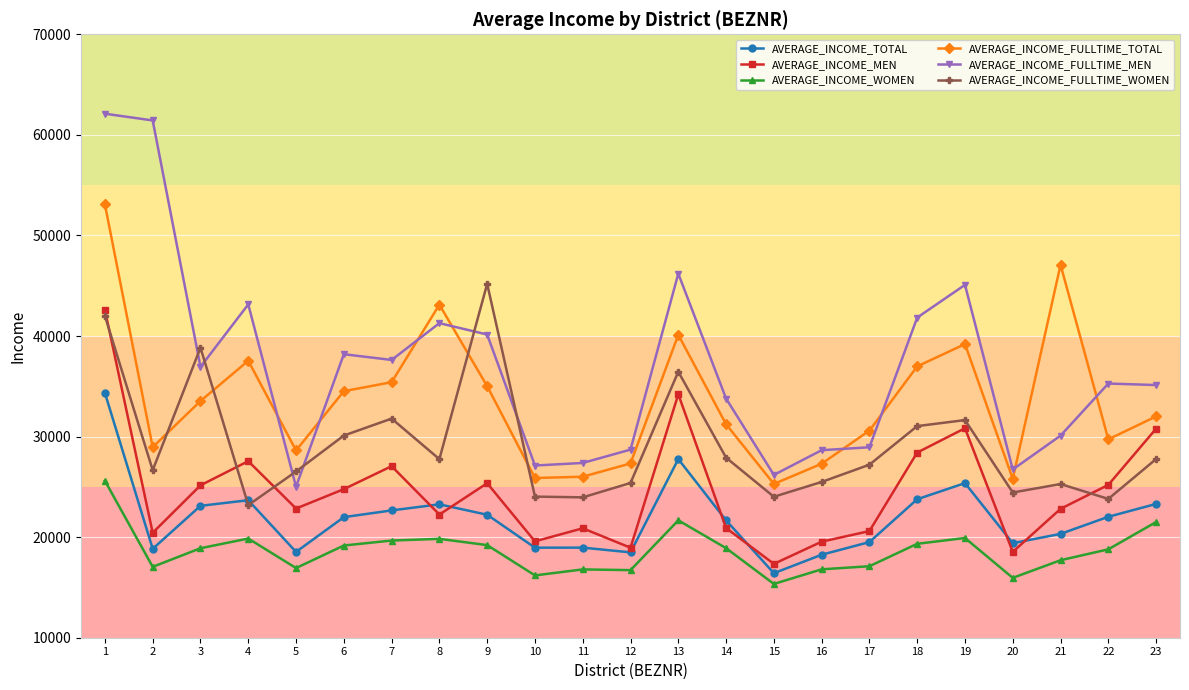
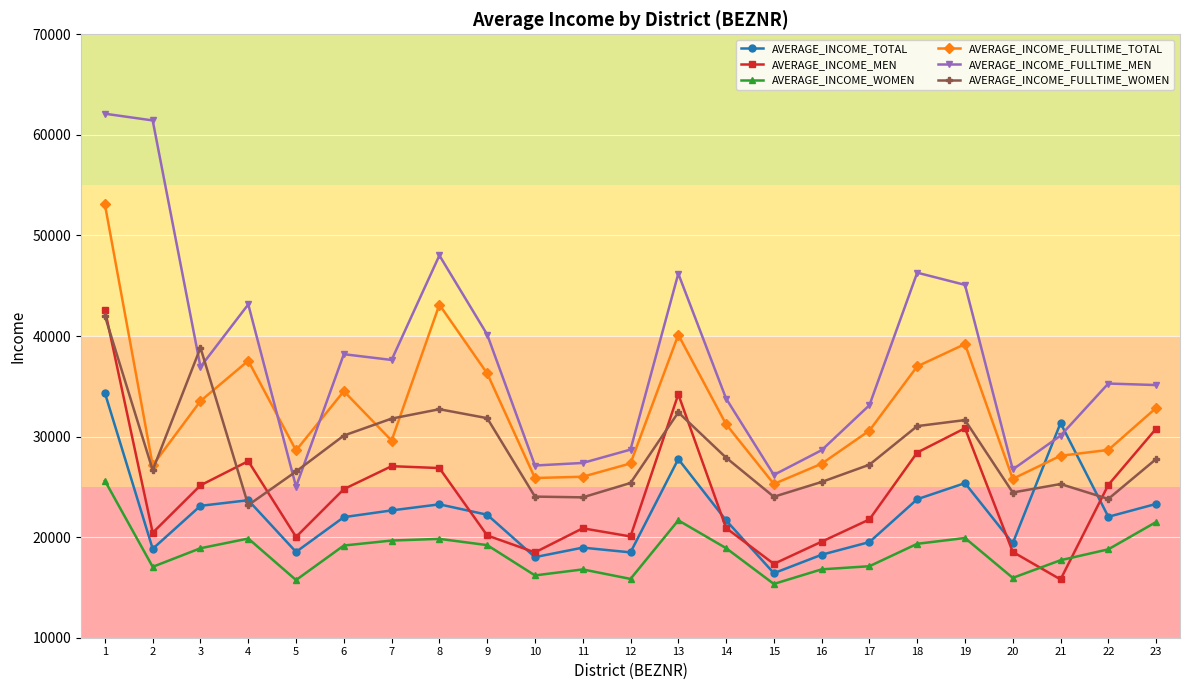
AVERAGE_INCOME_FULLTIME_TOTAL, 2: 28900 -> 27100
AVERAGE_INCOME_MEN, 5: 22800 -> 20000
AVERAGE_INCOME_WOMEN, 5: 16900 -> 15700
AVERAGE_INCOME_FULLTIME_TOTAL, 7: 35400 -> 29600
AVERAGE_INCOME_MEN, 8: 22200 -> 26900
AVERAGE_INCOME_FULLTIME_MEN, 8: 41300 -> 48000
AVERAGE_INCOME_FULLTIME_WOMEN, 8: 27800 -> 32700
AVERAGE_INCOME_MEN, 9: 25400 -> 20200
AVERAGE_INCOME_FULLTIME_TOTAL, 9: 35000 -> 36300
AVERAGE_INCOME_FULLTIME_WOMEN, 9: 45200 -> 31800
AVERAGE_INCOME_TOTAL, 10: 19000 -> 18000
AVERAGE_INCOME_MEN, 10: 19600 -> 18500
AVERAGE_INCOME_MEN, 12: 18900 -> 20100
AVERAGE_INCOME_WOMEN, 12: 16700 -> 15800
AVERAGE_INCOME_FULLTIME_WOMEN, 13: 36500 -> 32400
AVERAGE_INCOME_MEN, 17: 20600 -> 21800
AVERAGE_INCOME_FULLTIME_MEN, 17: 28900 -> 33100
AVERAGE_INCOME_FULLTIME_MEN, 18: 41800 -> 46300
AVERAGE_INCOME_TOTAL, 21: 20300 -> 31300
AVERAGE_INCOME_MEN, 21: 22800 -> 15800
AVERAGE_INCOME_FULLTIME_TOTAL, 21: 47100 -> 28100
AVERAGE_INCOME_FULLTIME_TOTAL, 22: 29700 -> 28700
AVERAGE_INCOME_FULLTIME_TOTAL, 23: 32000 -> 32800
